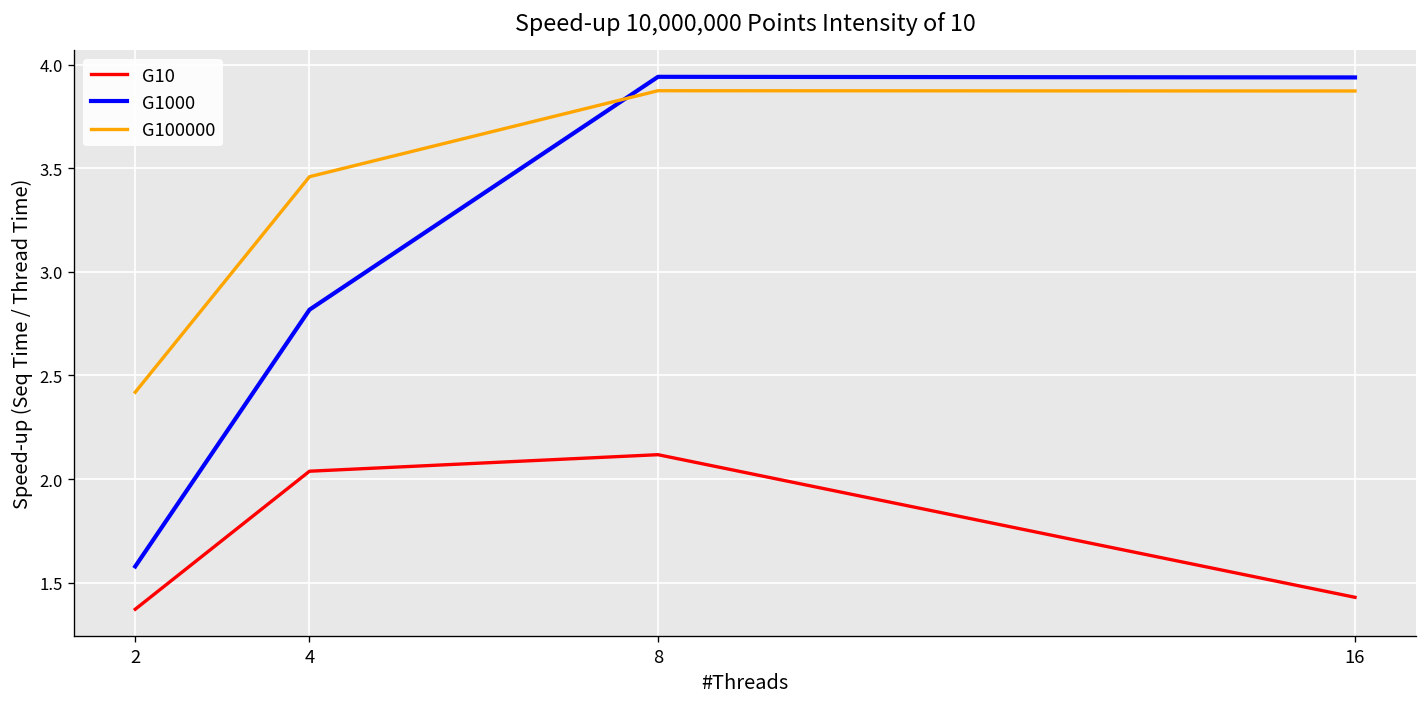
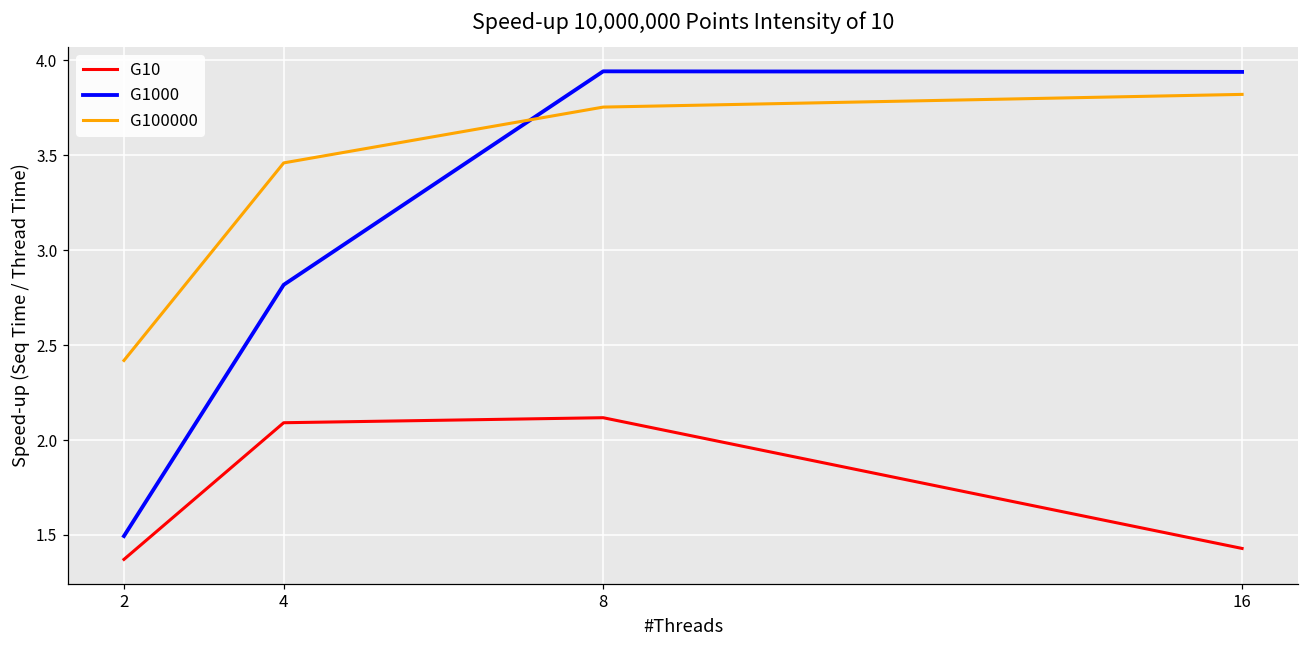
G1000, 2: 1.58 -> 1.49
G10, 4: 2.04 -> 2.09
G100000, 8: 3.87 -> 3.75
G100000, 16: 3.87 -> 3.82
